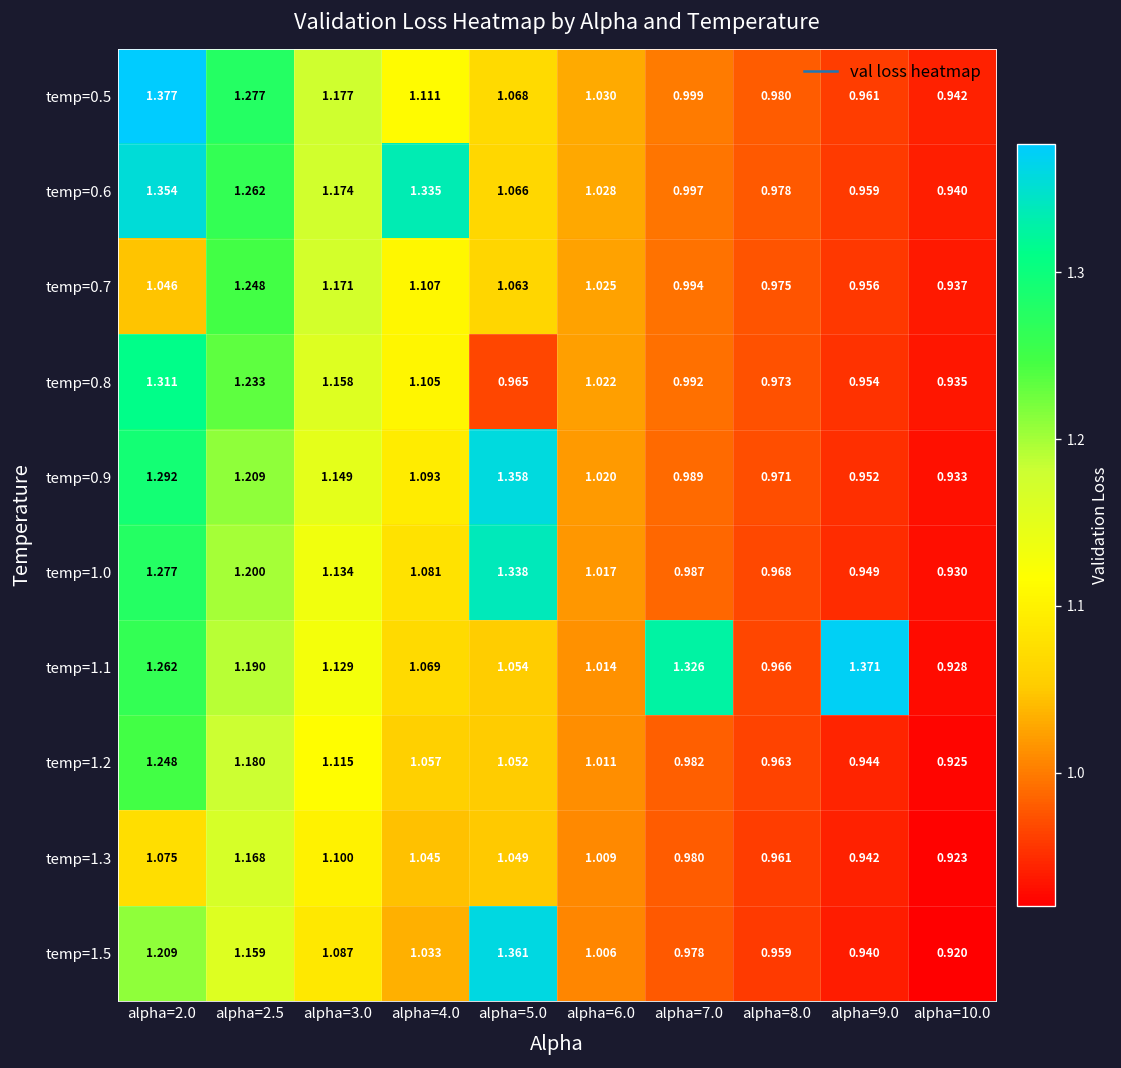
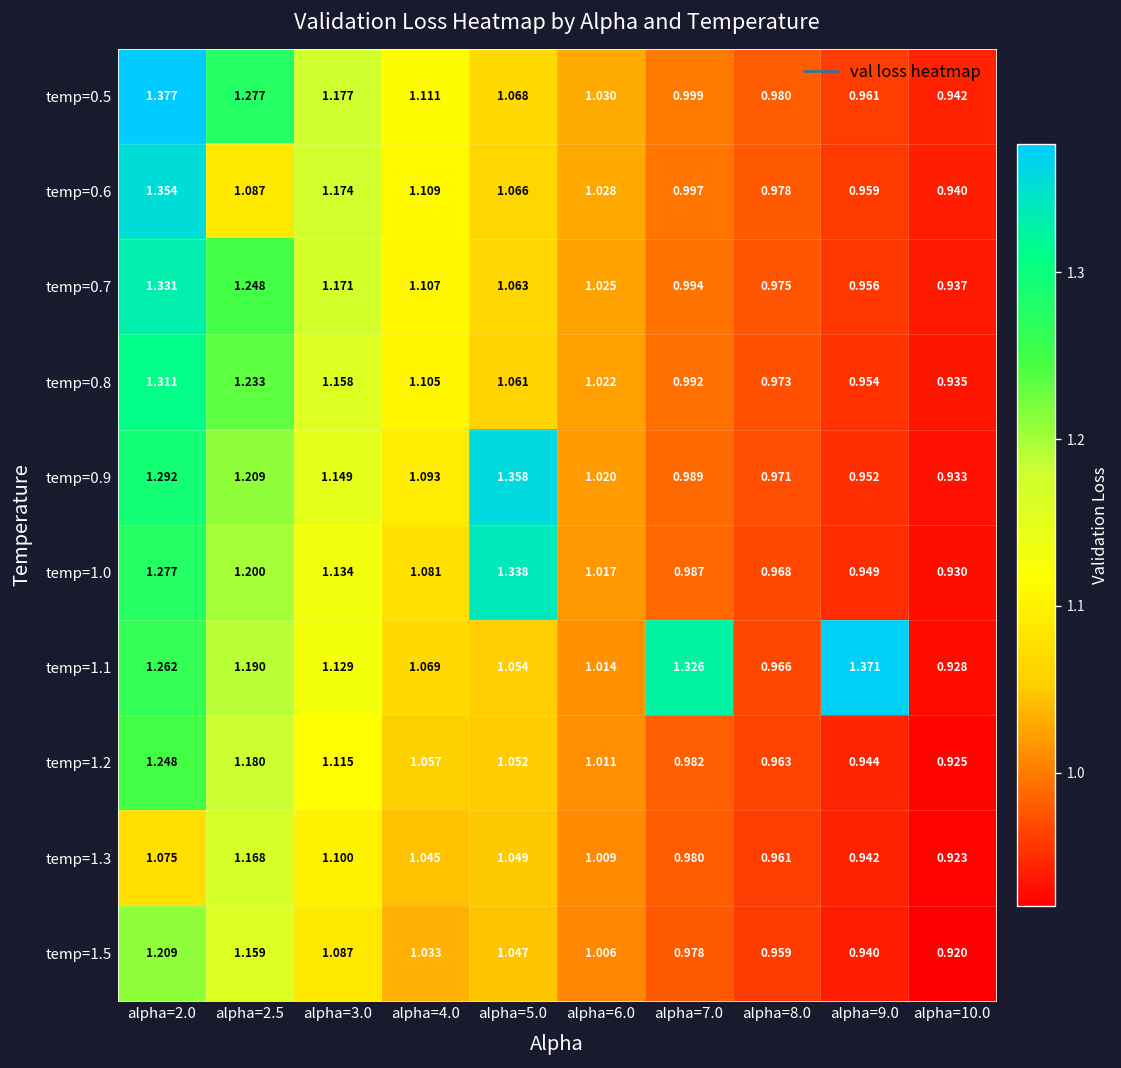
temp=0.6, alpha=2.5: 1.262 -> 1.087
temp=0.6, alpha=4.0: 1.335 -> 1.109
temp=0.7, alpha=2.0: 1.046 -> 1.331
temp=0.8, alpha=5.0: 0.965 -> 1.061
temp=1.5, alpha=5.0: 1.361 -> 1.047
